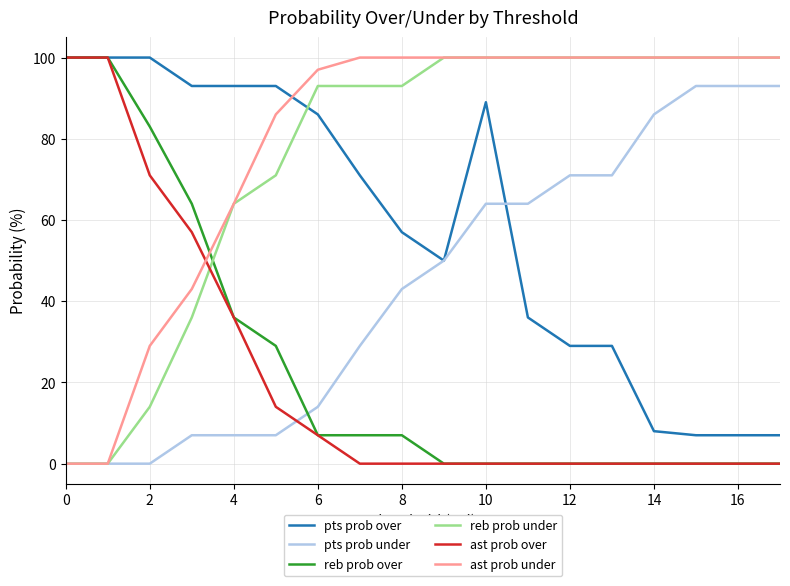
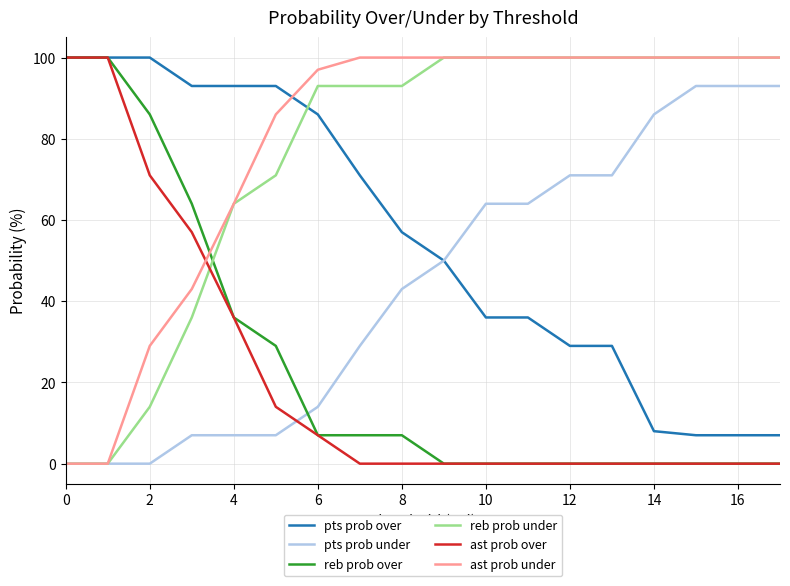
reb prob over, 2: 83 -> 86
pts prob over, 10: 89 -> 36
